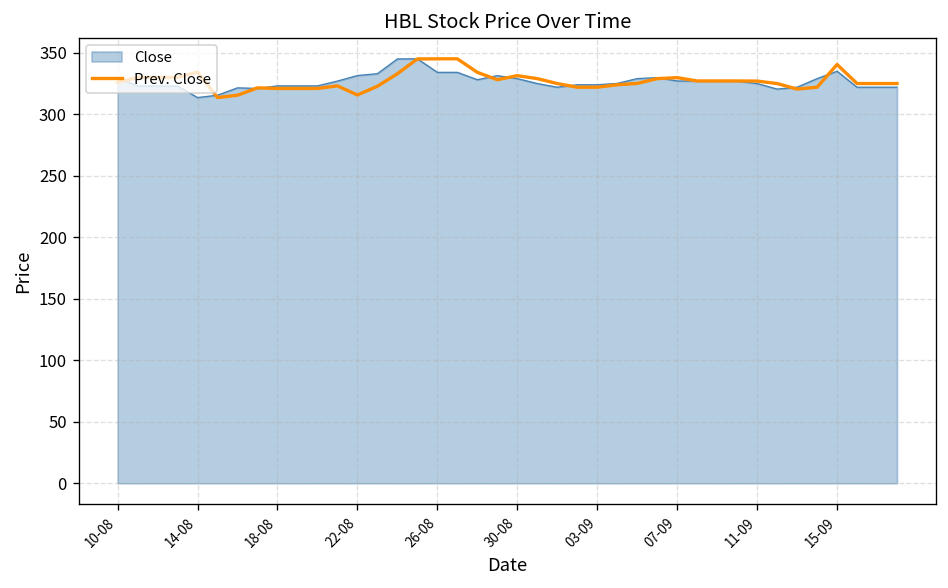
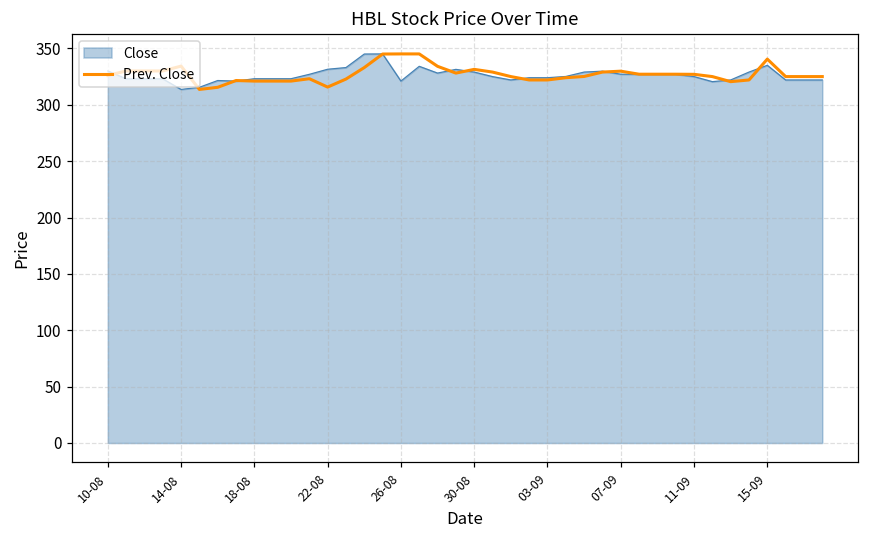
Close, 26-08: 334 -> 321
